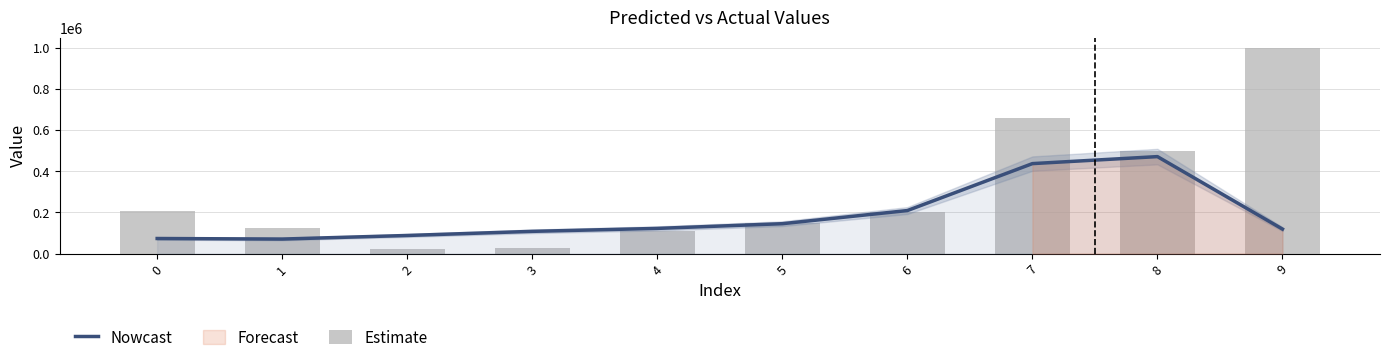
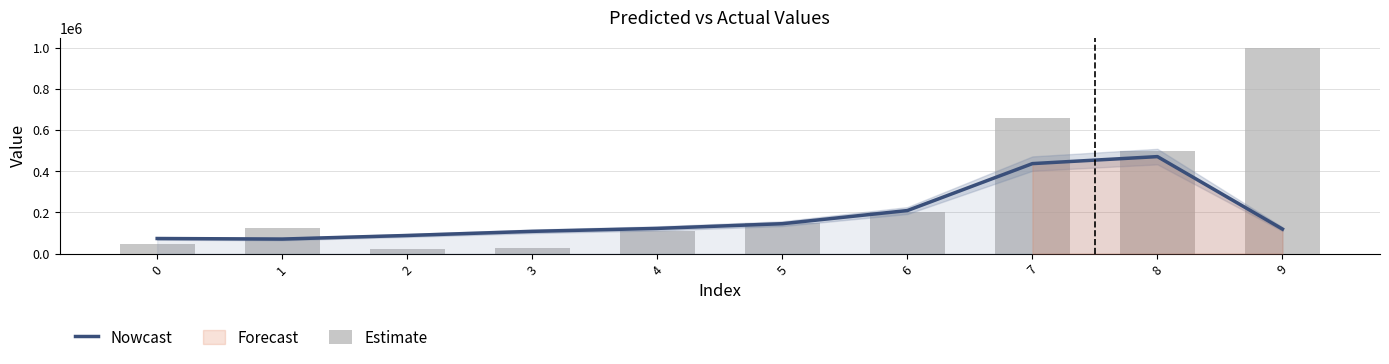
Estimate, 0: 210000 -> 50000
